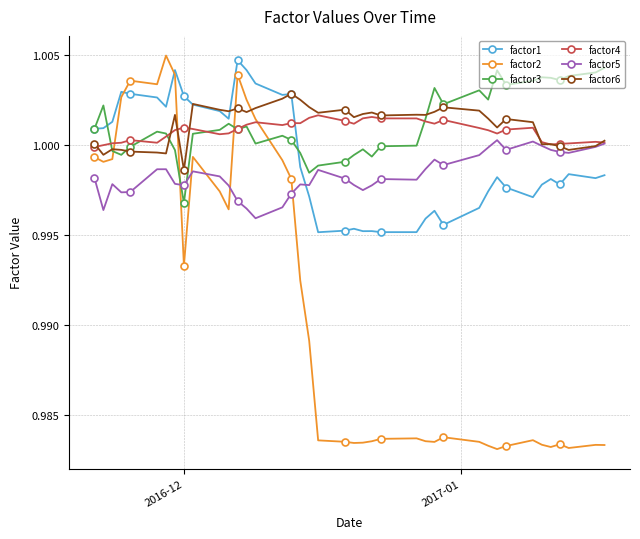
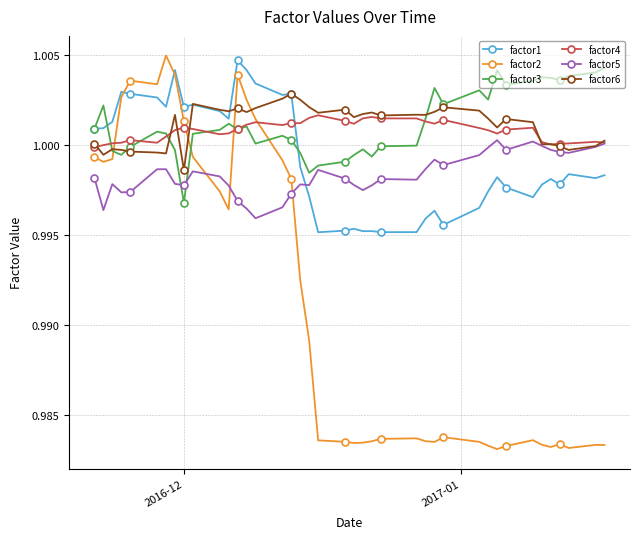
factor1, 2016-12: 1.0027 -> 1.0021
factor2, 2016-12: 0.9933 -> 1.0013
